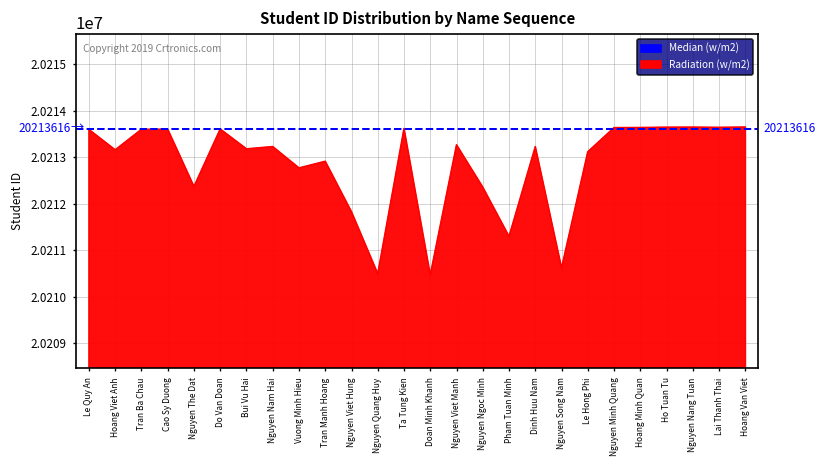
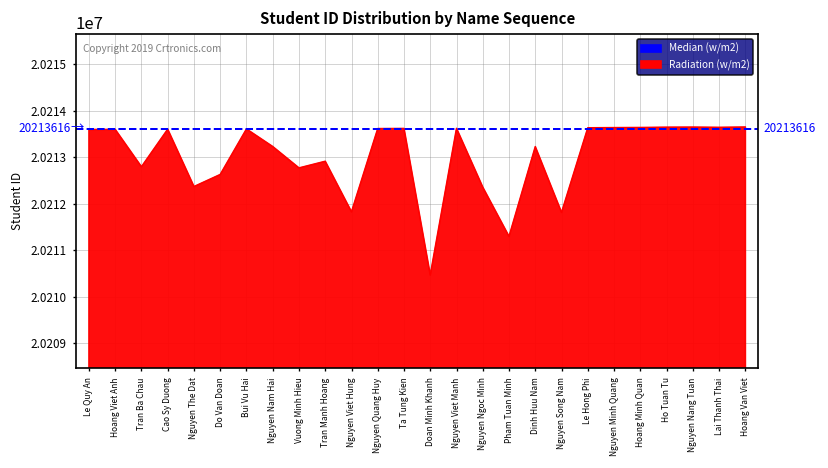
Hoang Viet Anh: 20213200 -> 20213600
Tran Ba Chau: 20213600 -> 20212800
Do Van Doan: 20213600 -> 20212600
Bui Vu Hai: 20213200 -> 20213600
Nguyen Quang Huy: 20210500 -> 20213600
Nguyen Viet Manh: 20213300 -> 20213600
Nguyen Song Nam: 20210600 -> 20211800
Le Hong Phi: 20213100 -> 20213600
